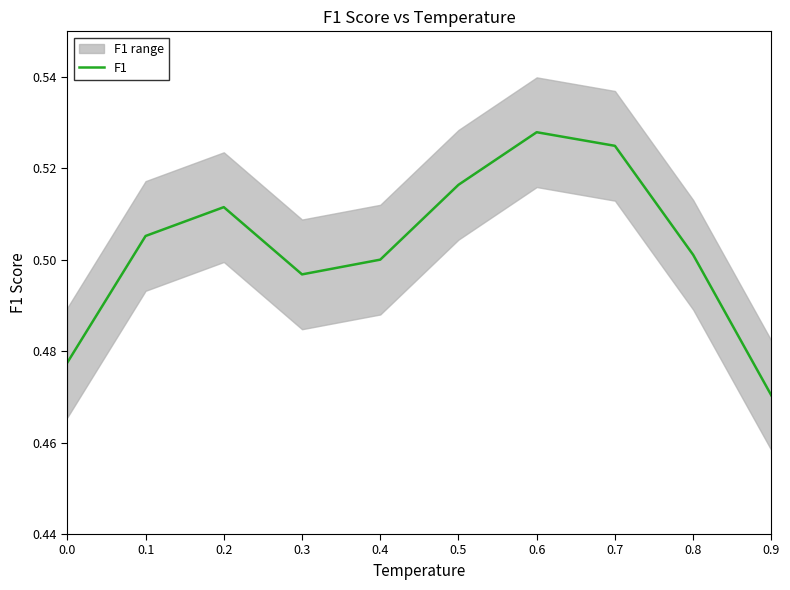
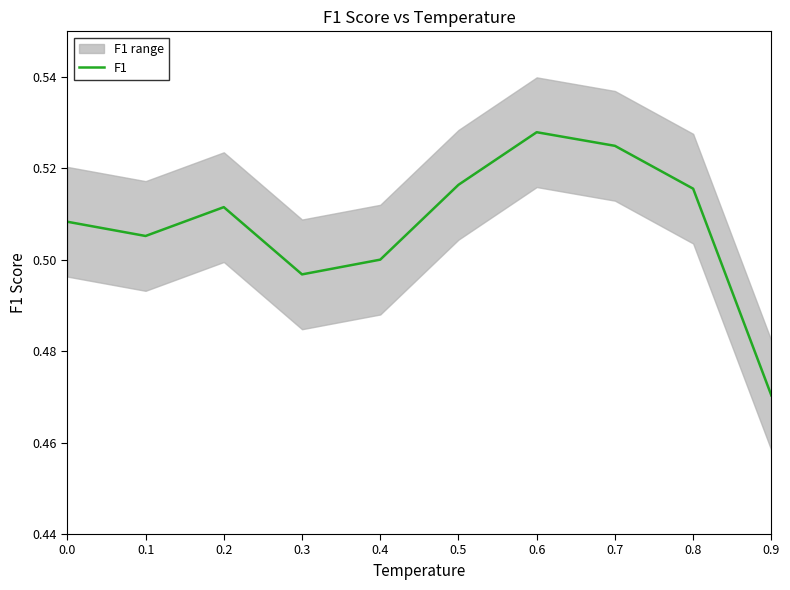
F1, 0.0: 0.478 -> 0.508
F1, 0.8: 0.501 -> 0.516
